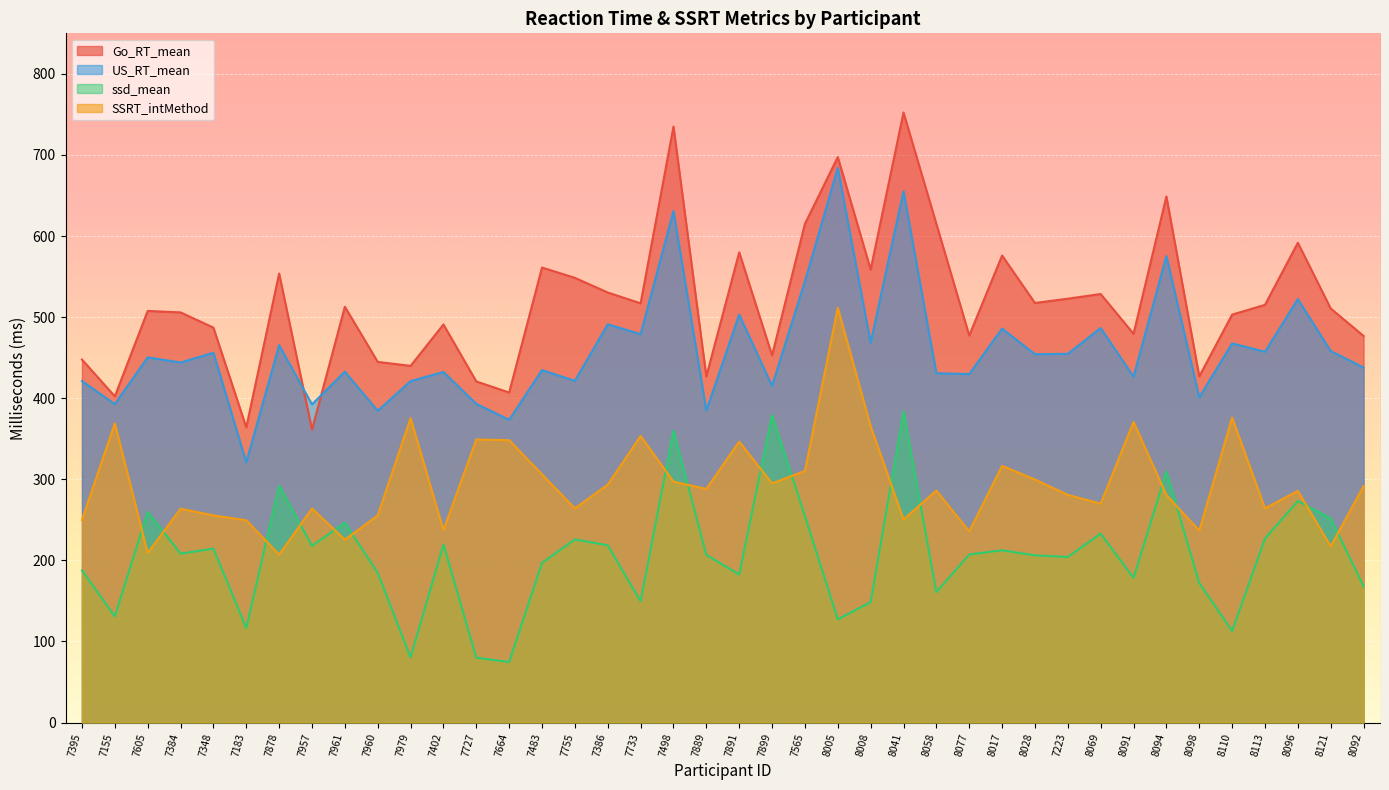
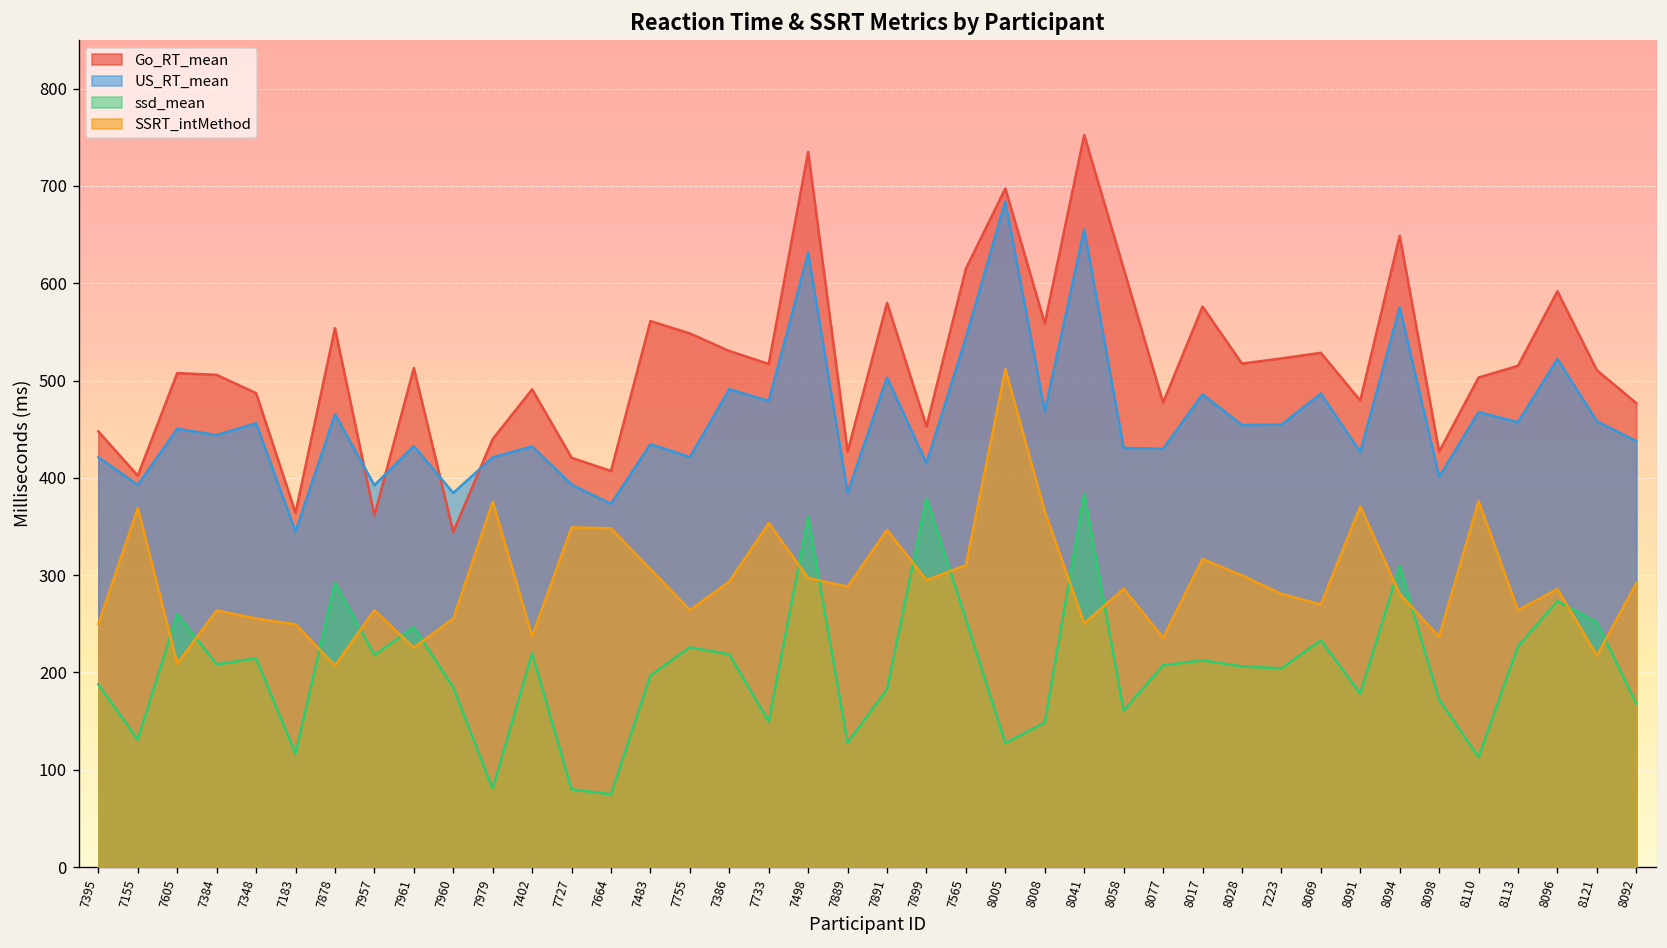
US_RT_mean, 7183: 320 -> 340
Go_RT_mean, 7960: 440 -> 340
ssd_mean, 7889: 210 -> 130
